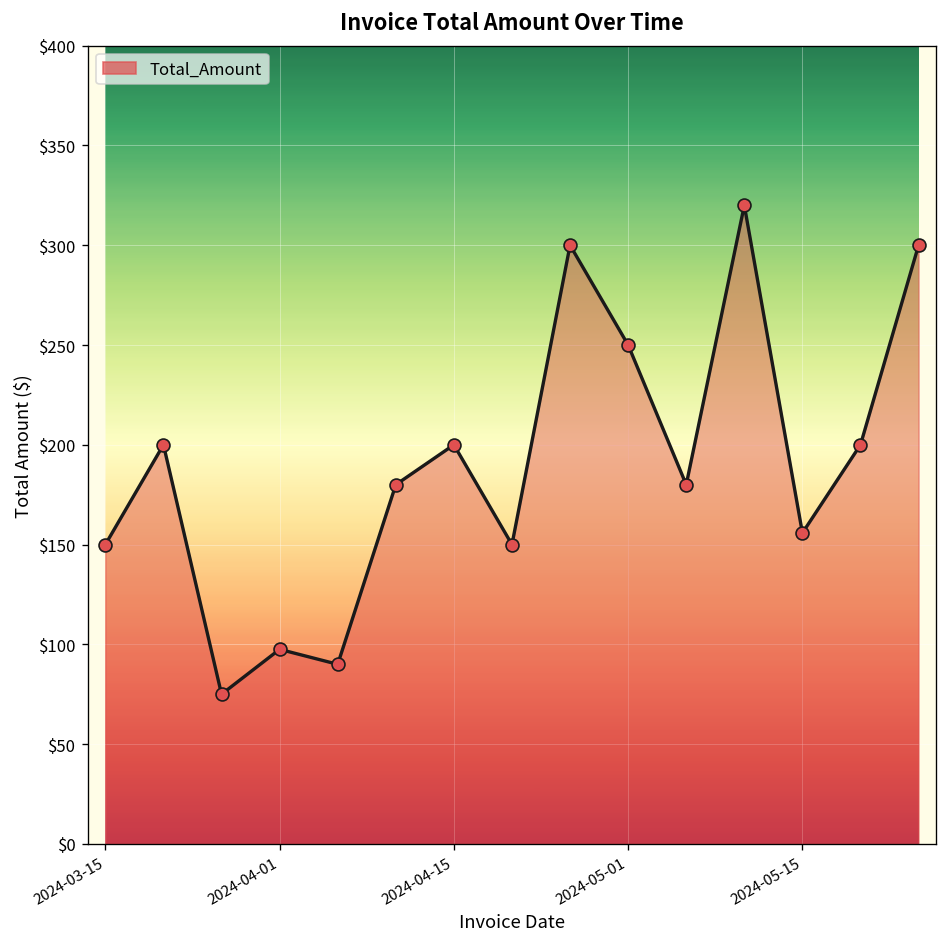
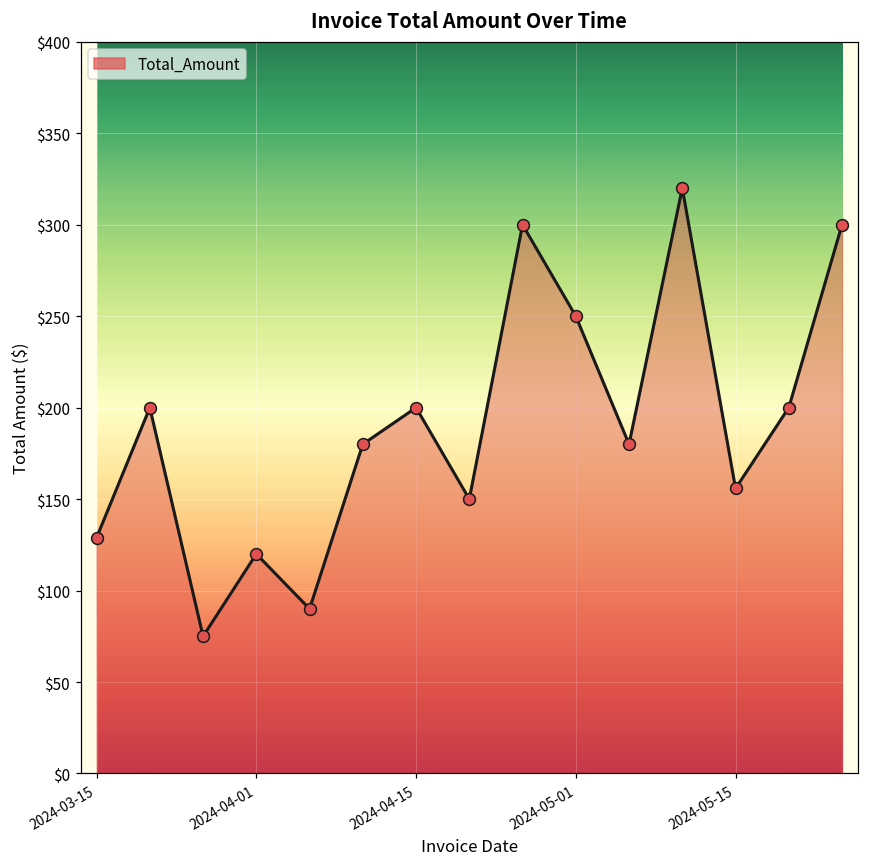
2024-03-15: $150 -> $129
2024-04-01: $98 -> $120
